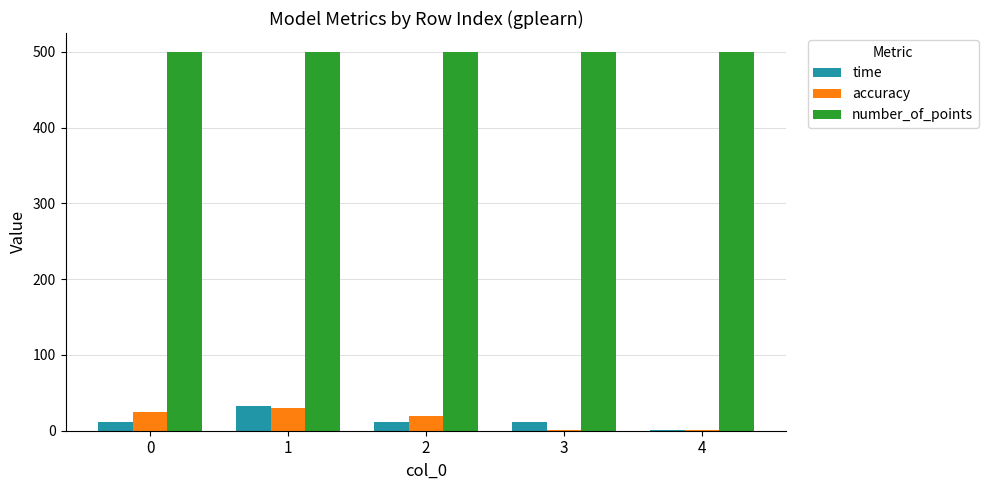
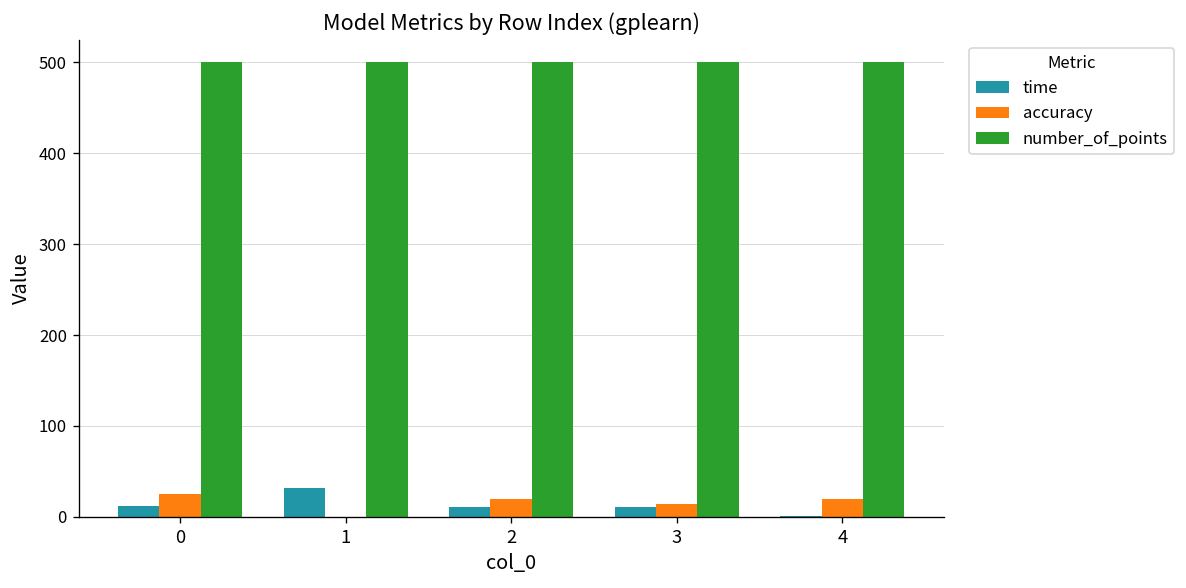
accuracy, 1: 30 -> 0
accuracy, 3: 0 -> 10
accuracy, 4: 0 -> 20
